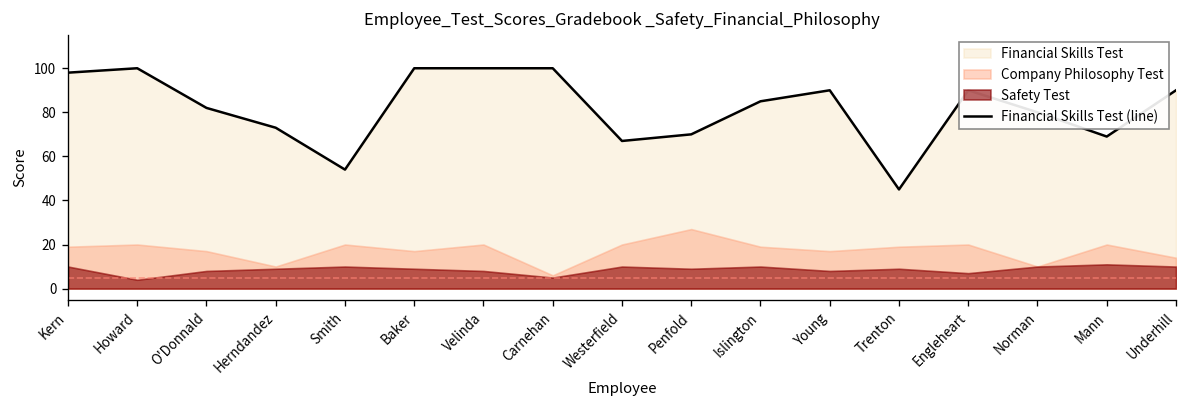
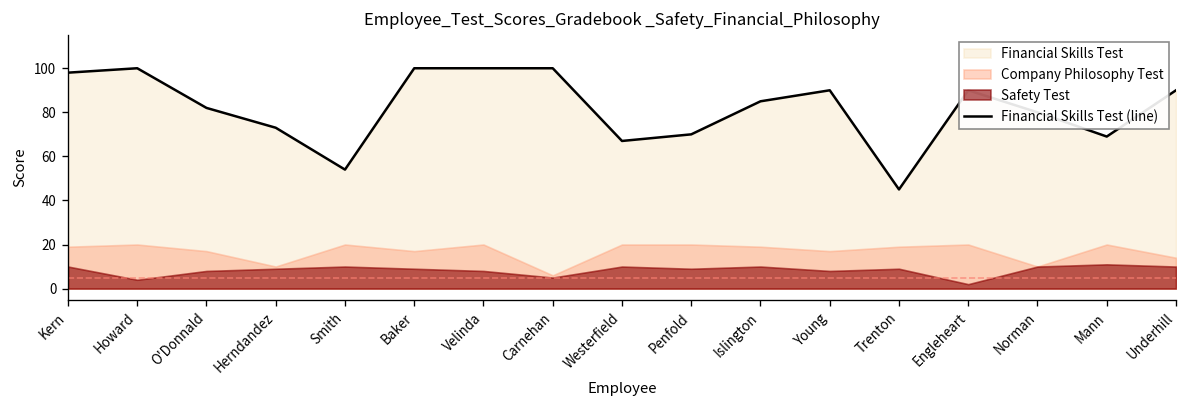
Company Philosophy Test, Penfold: 27 -> 20
Safety Test, Engleheart: 7 -> 2
